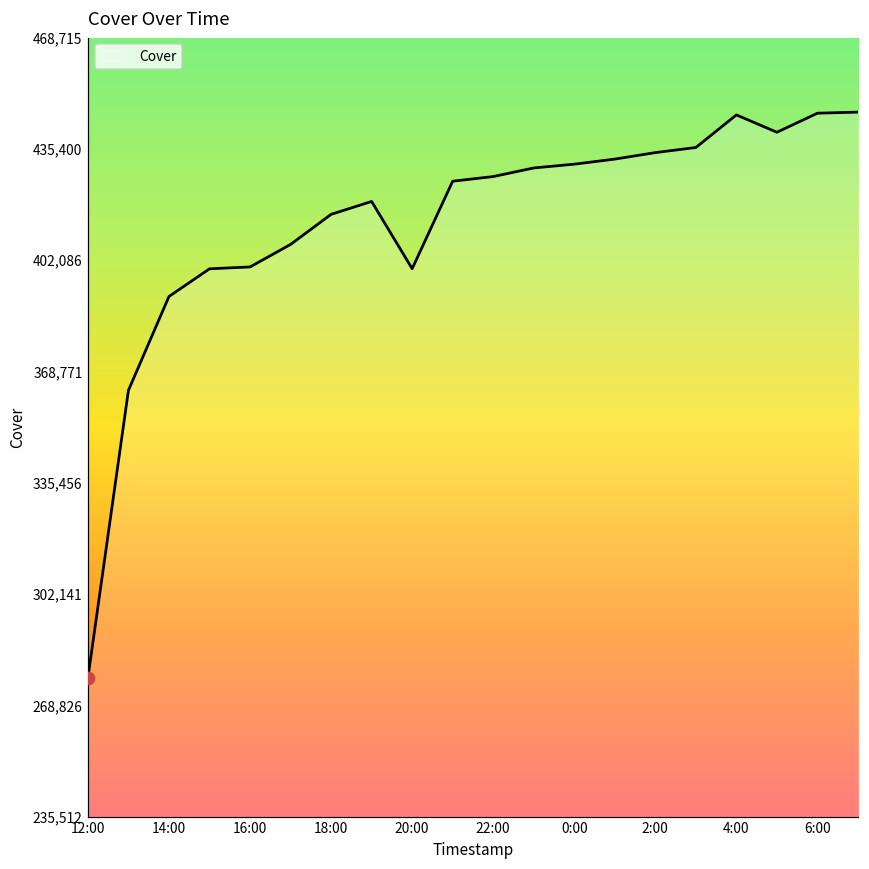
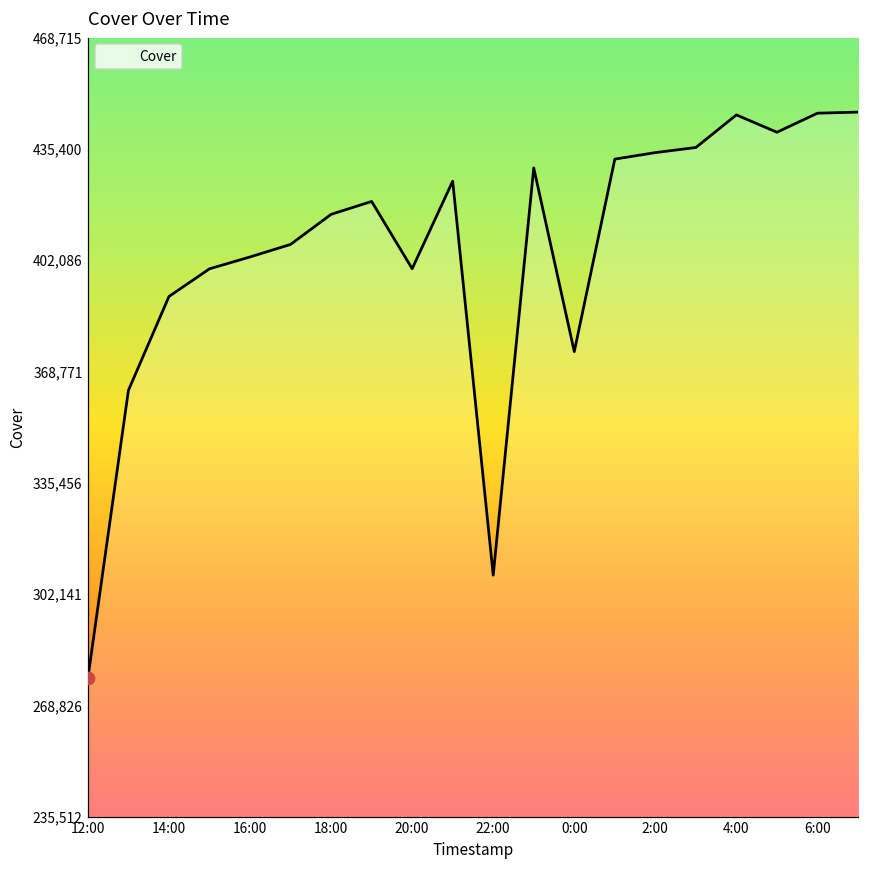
Cover, 16:00: 400,000 -> 403,000
Cover, 22:00: 427,000 -> 308,000
Cover, 0:00: 431,000 -> 375,000
